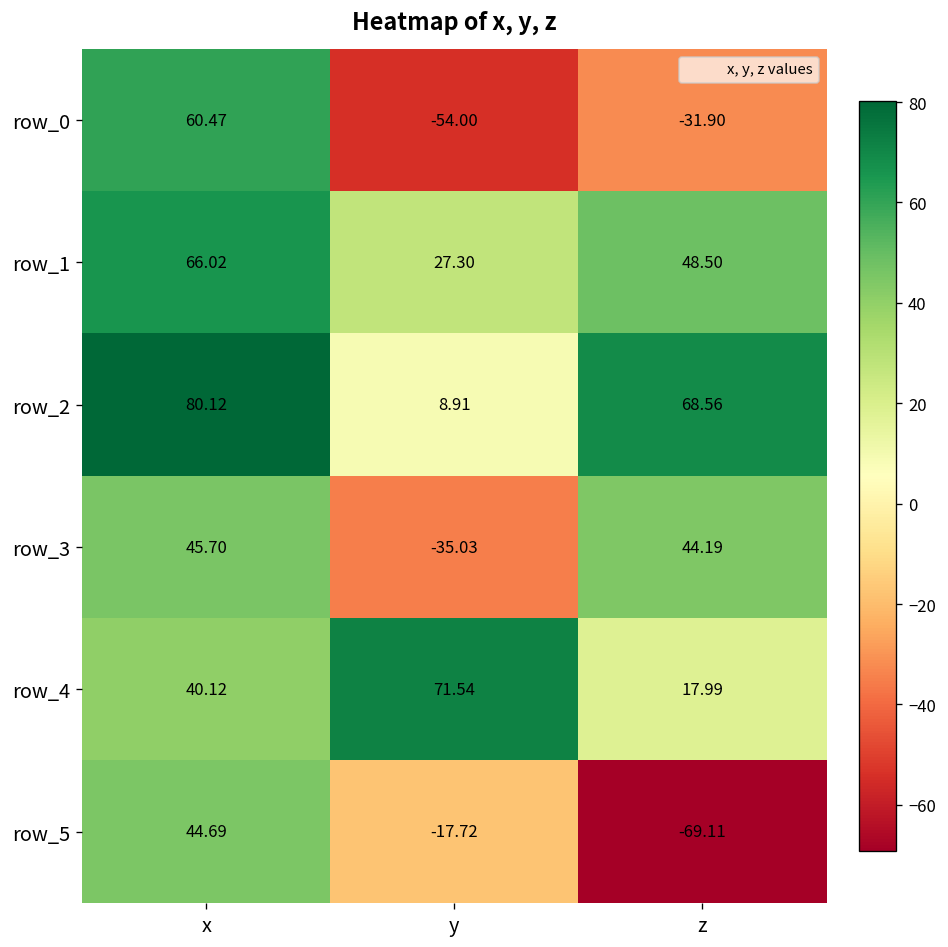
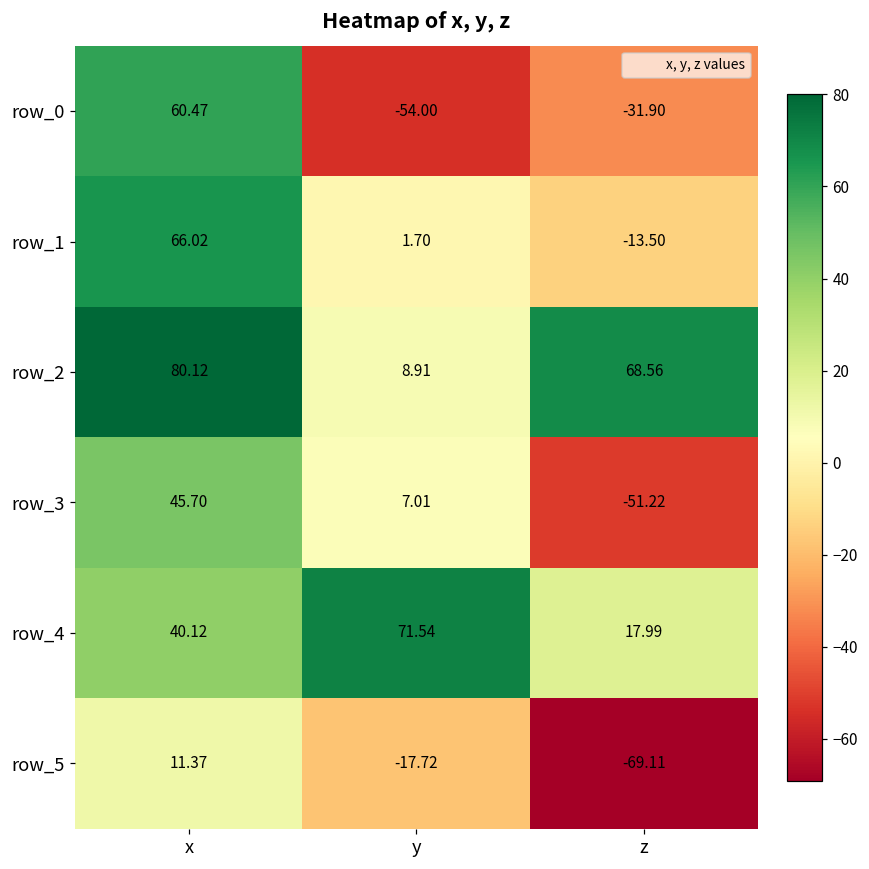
row_1, y: 27.30 -> 1.70
row_1, z: 48.50 -> -13.50
row_3, y: -35.03 -> 7.01
row_3, z: 44.19 -> -51.22
row_5, x: 44.69 -> 11.37
